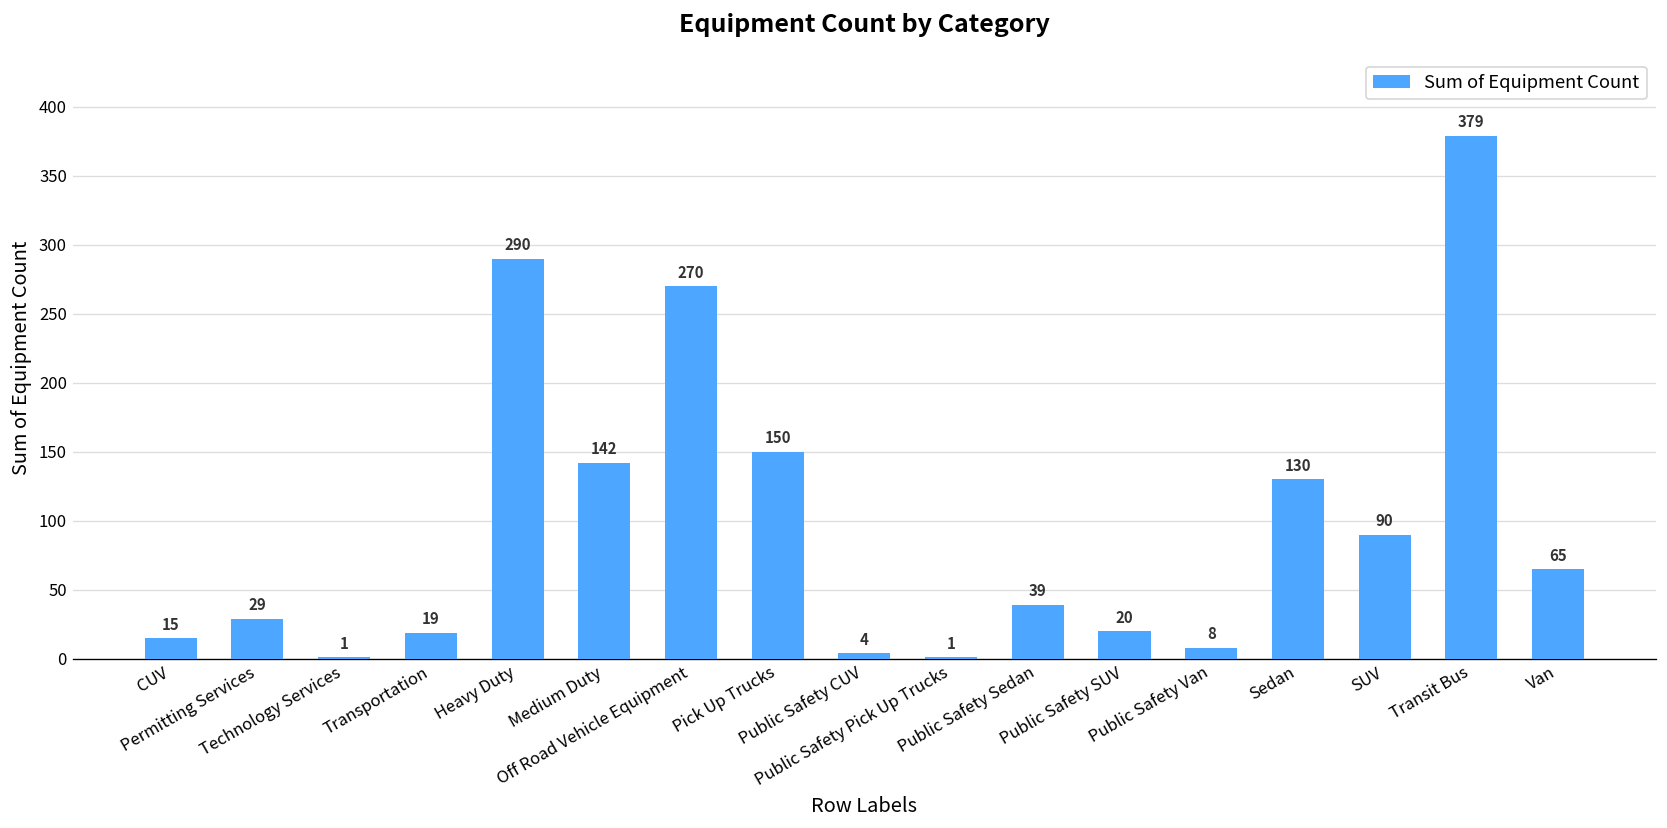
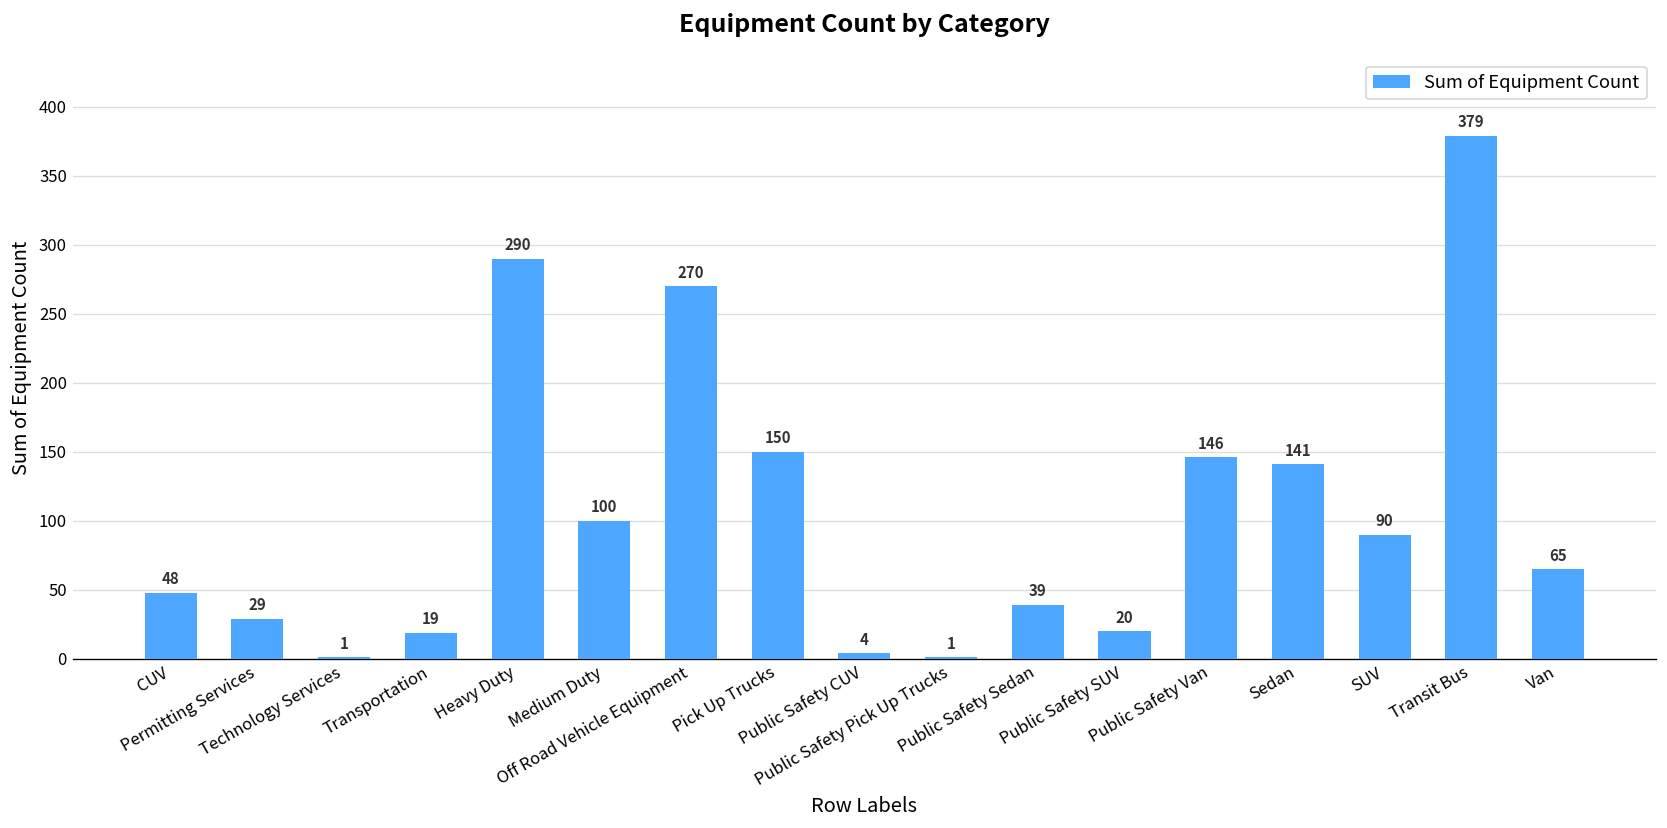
CUV: 15 -> 48
Medium Duty: 142 -> 100
Public Safety Van: 8 -> 146
Sedan: 130 -> 141
